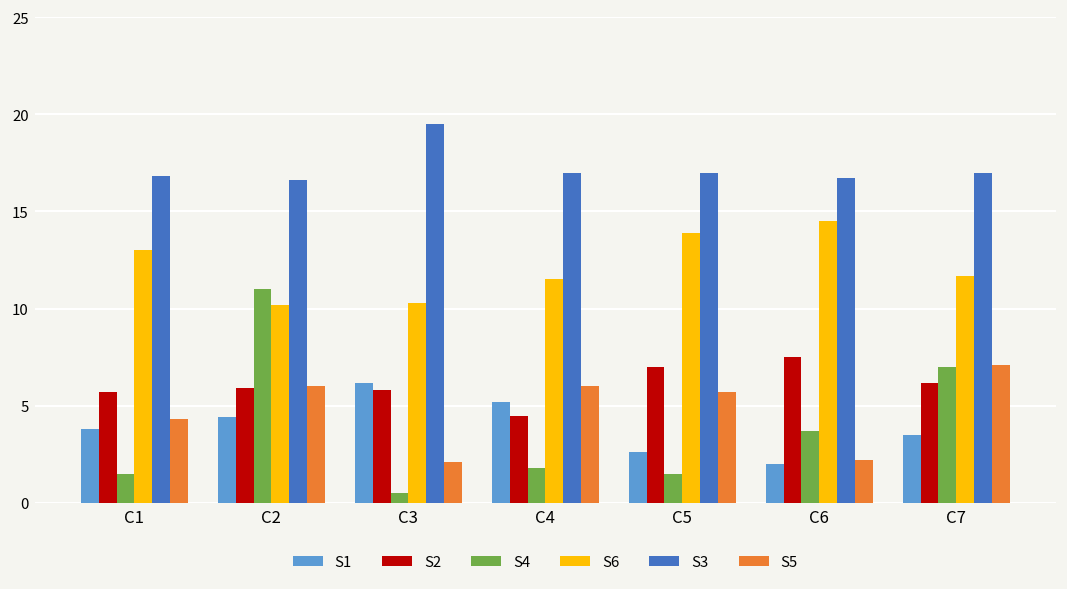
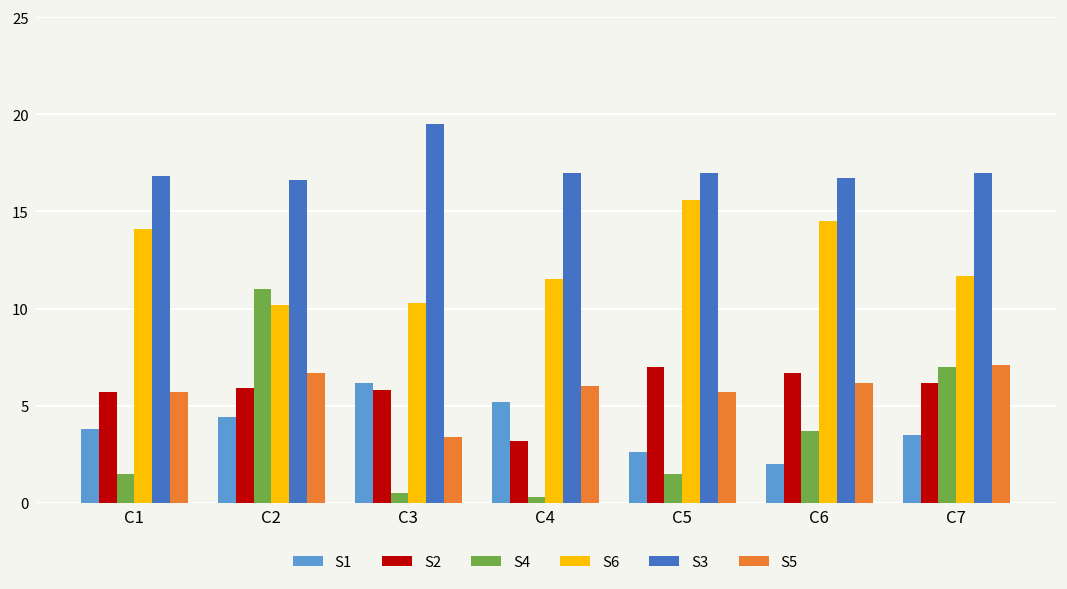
S6, C1: 13.0 -> 14.1
S5, C1: 4.3 -> 5.7
S5, C2: 6.0 -> 6.7
S5, C3: 2.1 -> 3.4
S2, C4: 4.5 -> 3.2
S4, C4: 1.8 -> 0.3
S6, C5: 13.9 -> 15.6
S2, C6: 7.5 -> 6.7
S5, C6: 2.2 -> 6.2
